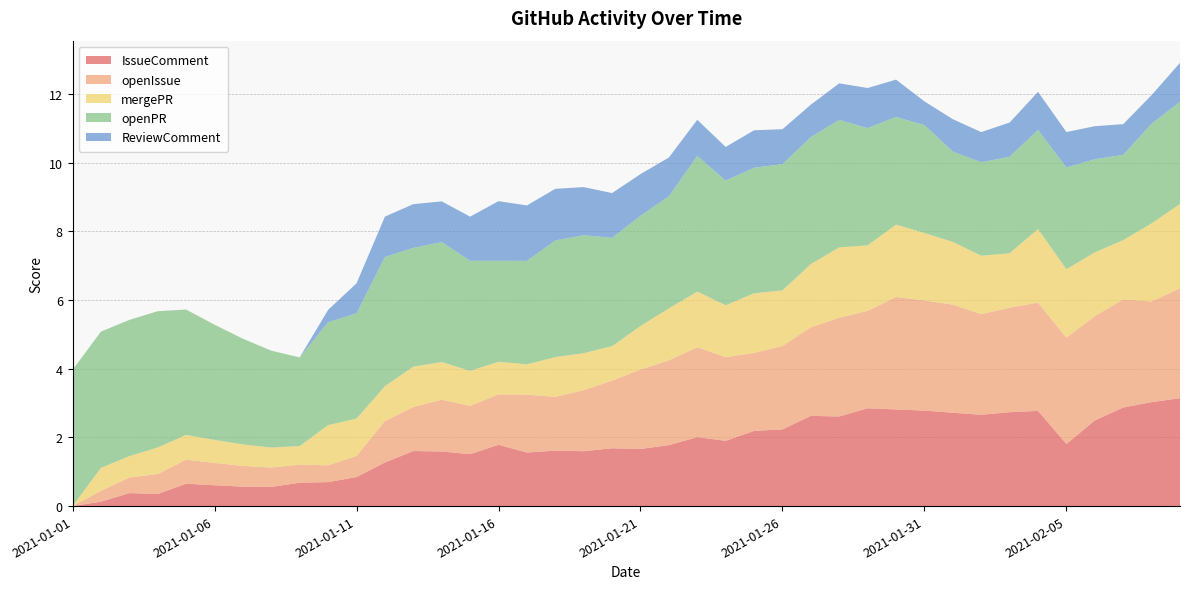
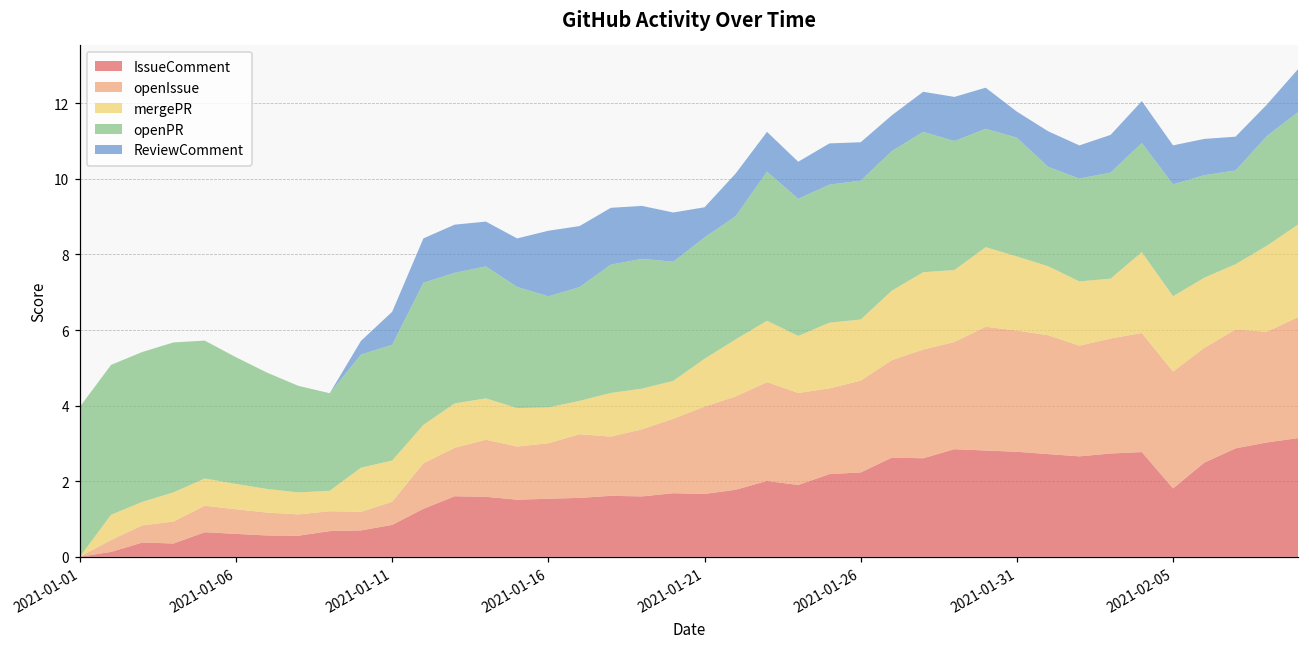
IssueComment, 2021-01-16: 1.8 -> 1.5
ReviewComment, 2021-01-21: 1.2 -> 0.8
